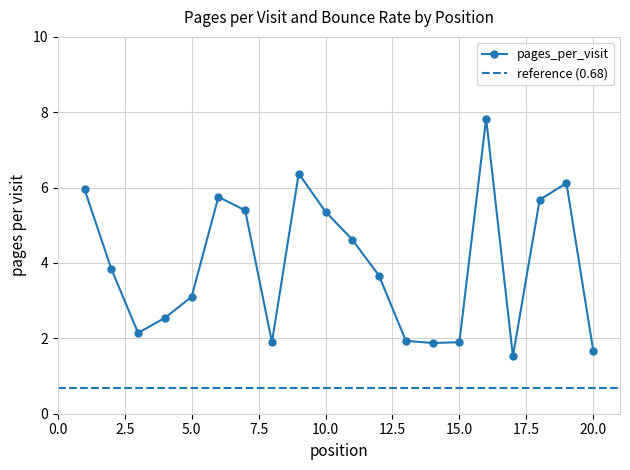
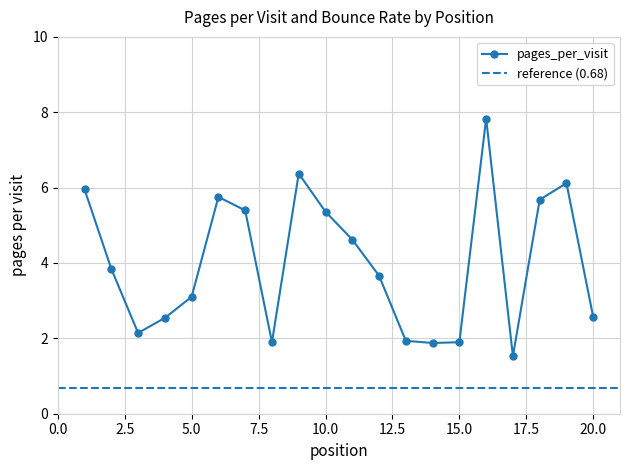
20.0: 1.7 -> 2.6
